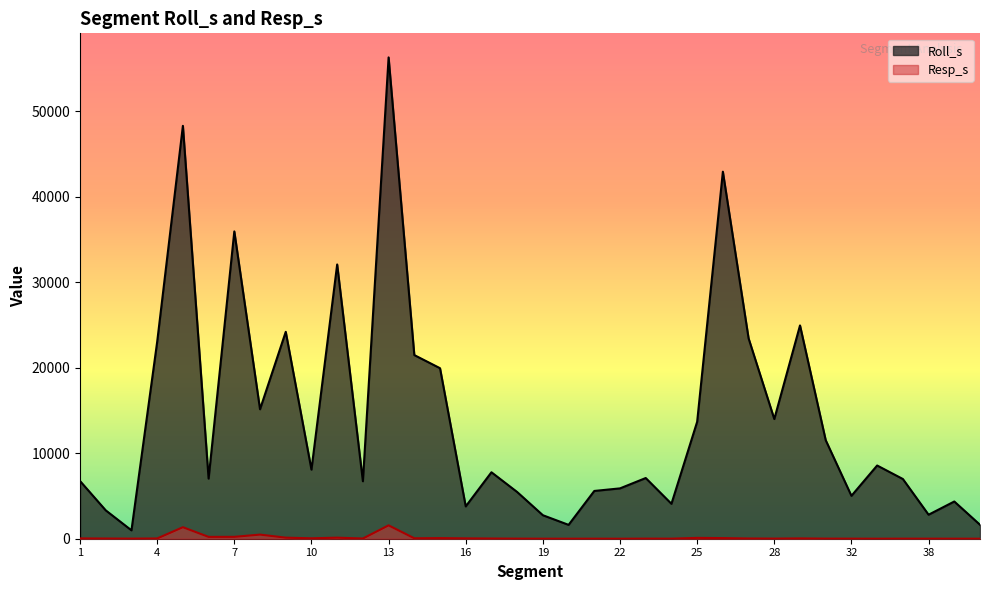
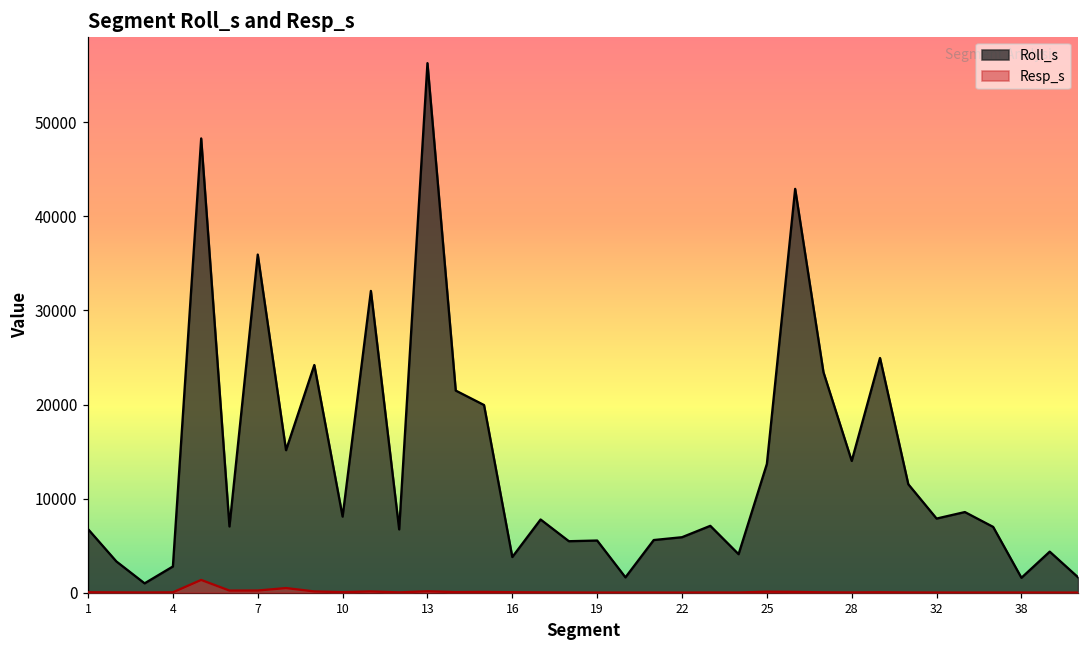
Roll_s, 4: 23000 -> 3000
Resp_s, 13: 2000 -> 0
Roll_s, 19: 3000 -> 6000
Roll_s, 32: 5000 -> 8000
Roll_s, 38: 3000 -> 2000
